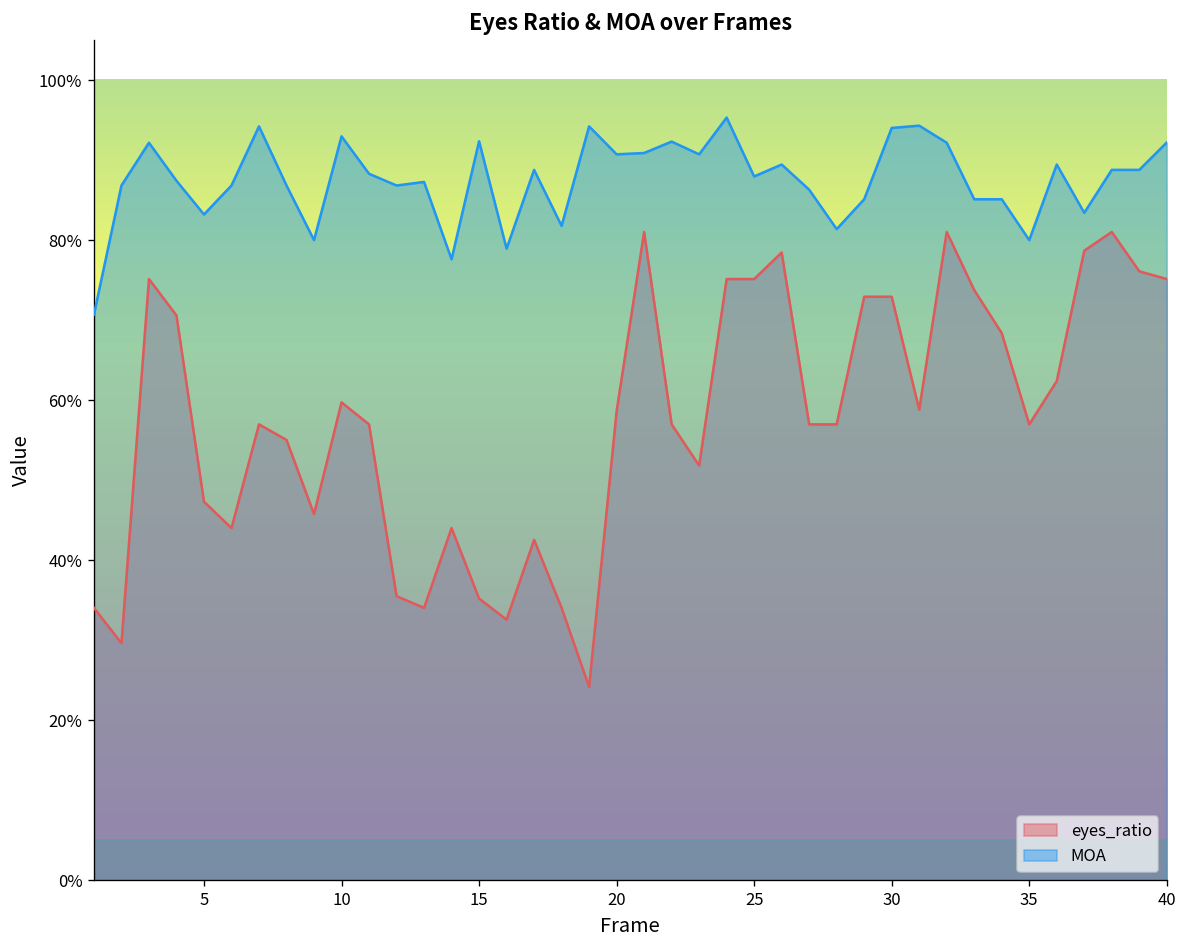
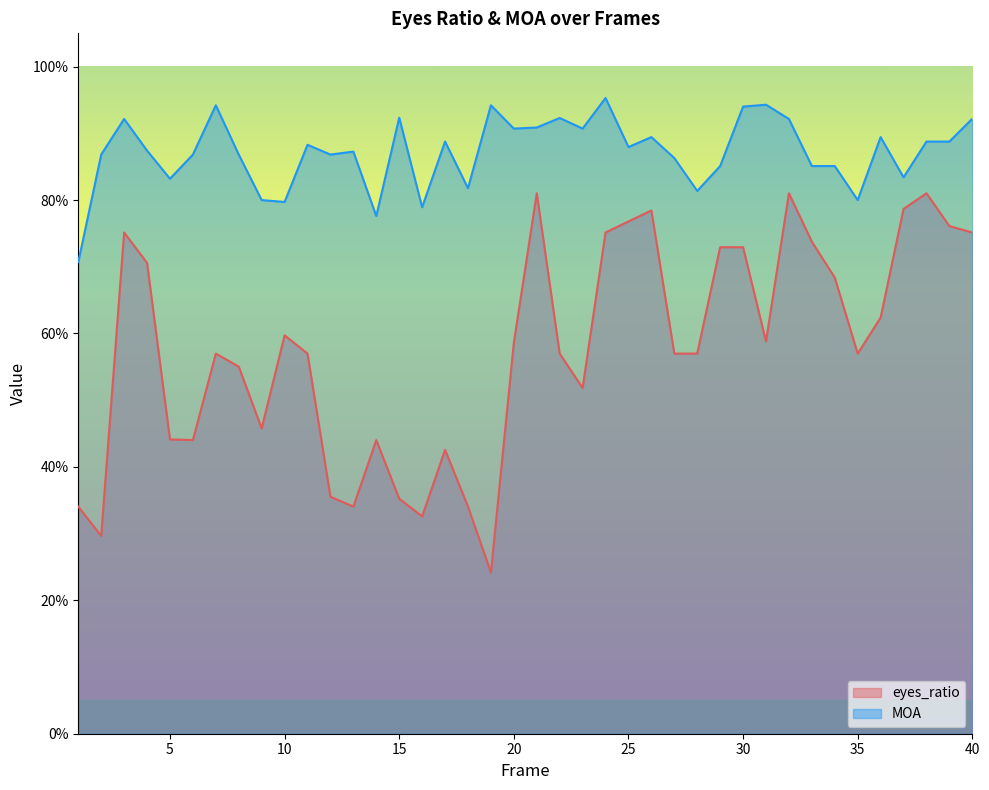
eyes_ratio, 5: 47% -> 44%
MOA, 10: 93% -> 80%
eyes_ratio, 25: 75% -> 77%
